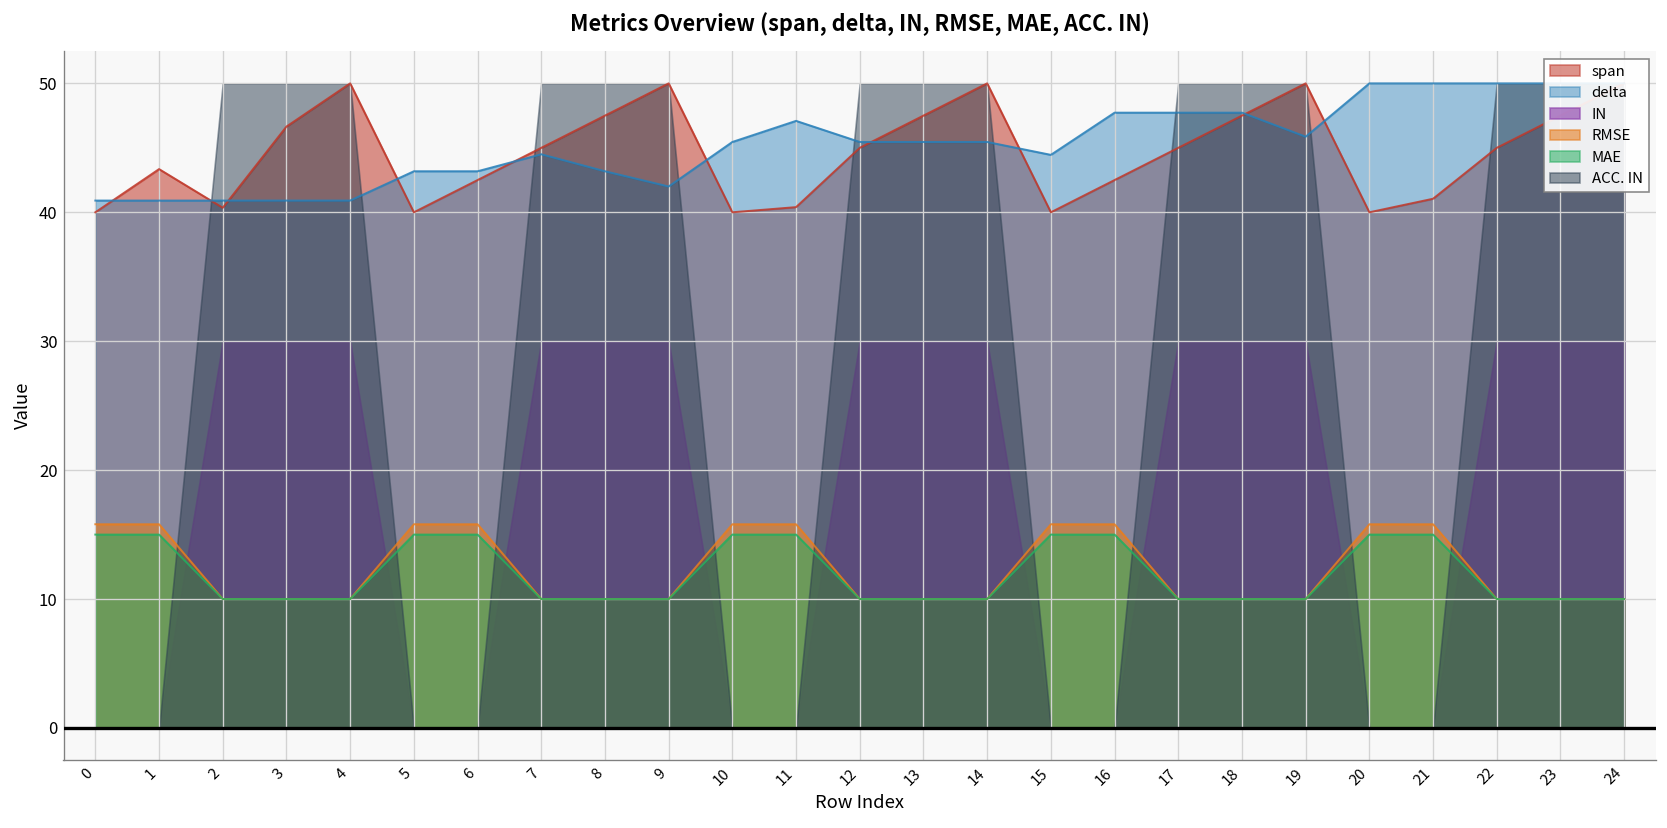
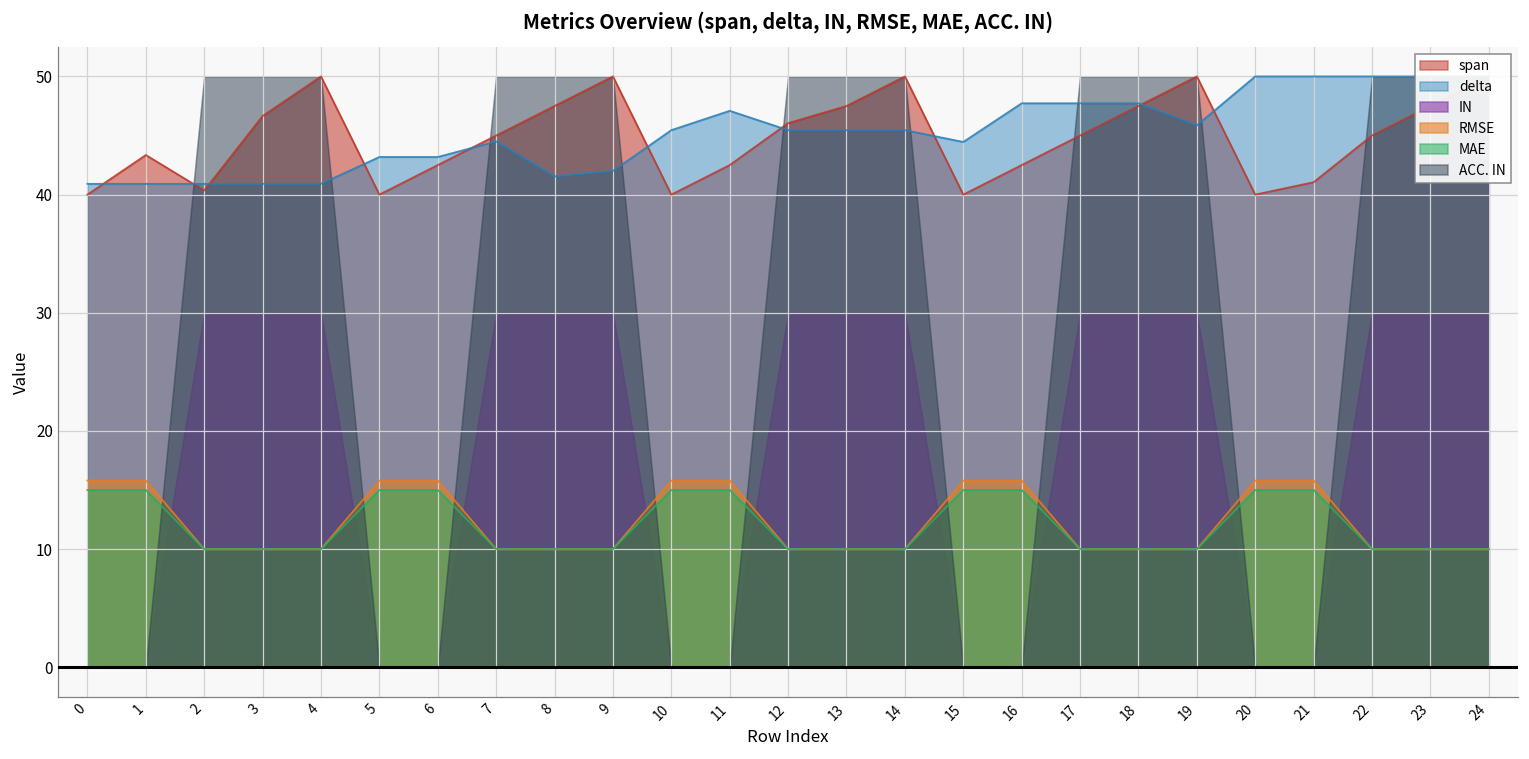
delta, 8: 43.2 -> 41.5
span, 11: 40.4 -> 42.5
span, 12: 45.0 -> 46.1
